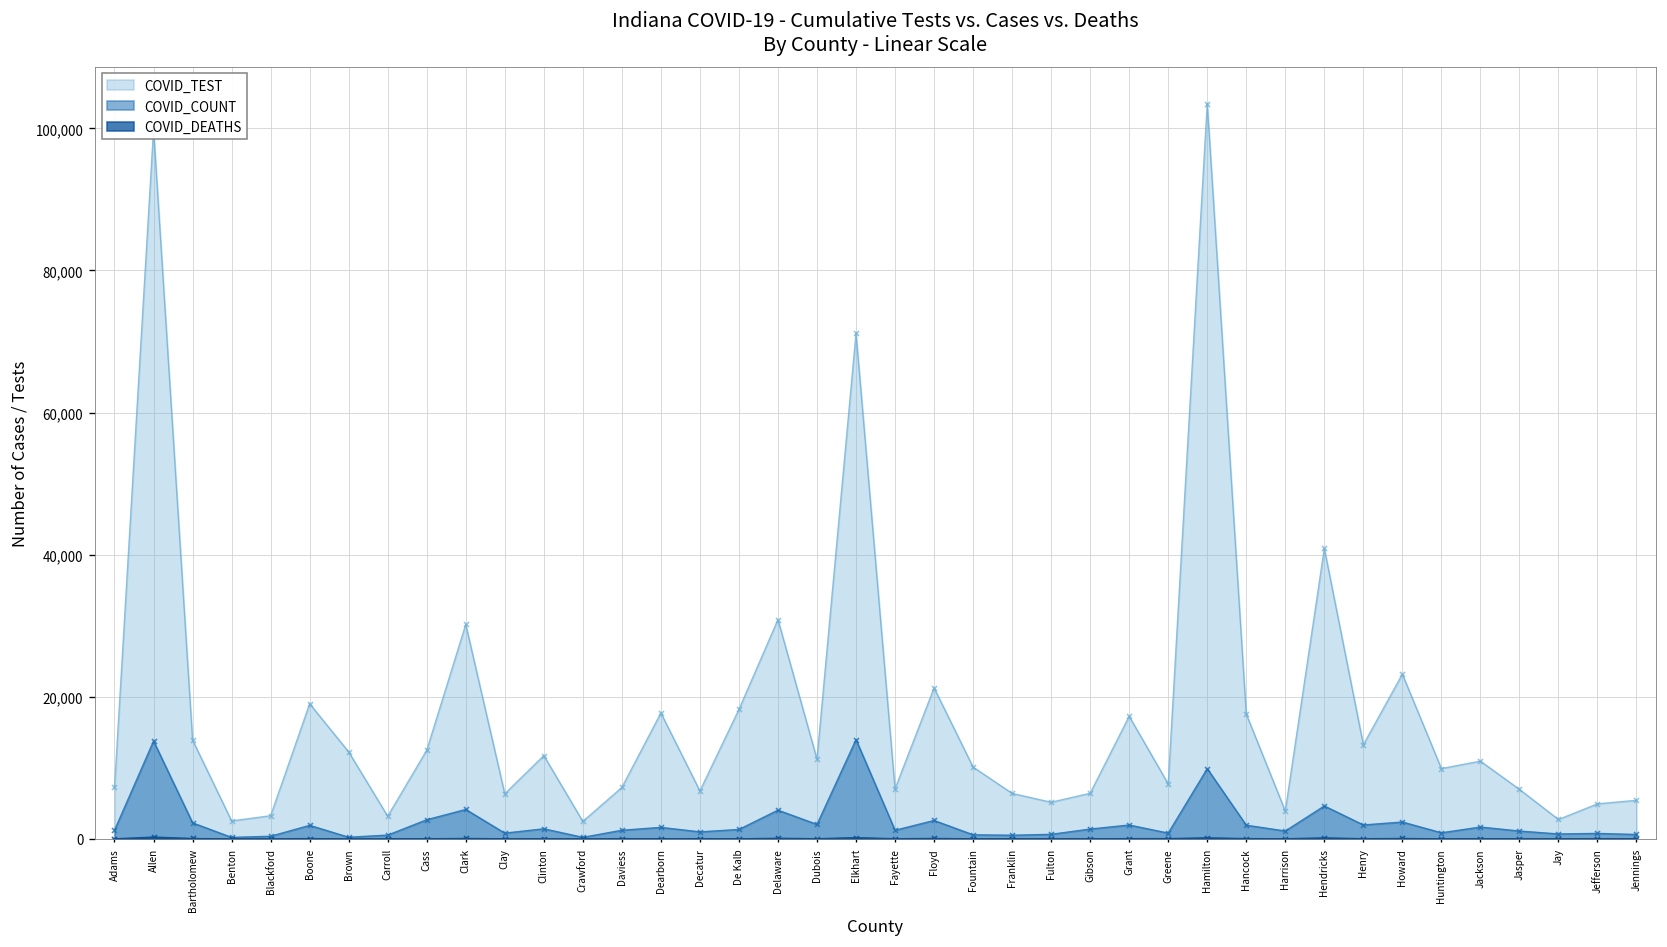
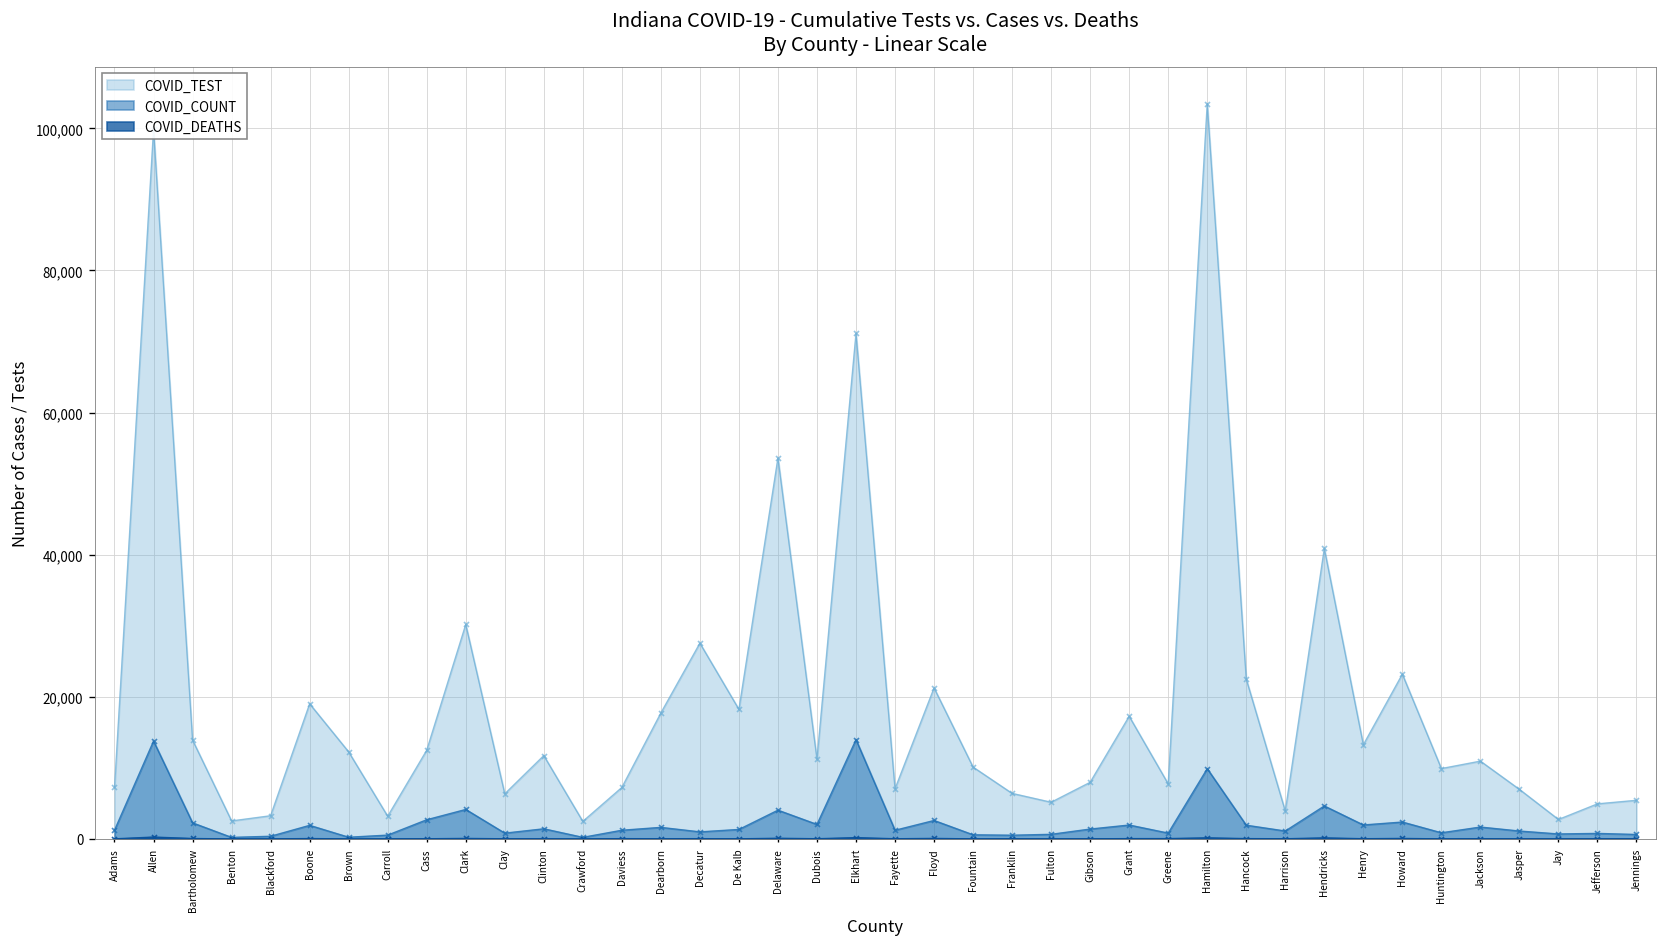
COVID_TEST, Decatur: 7,000 -> 28,000
COVID_TEST, Delaware: 31,000 -> 54,000
COVID_TEST, Gibson: 6,000 -> 8,000
COVID_TEST, Hancock: 18,000 -> 23,000
